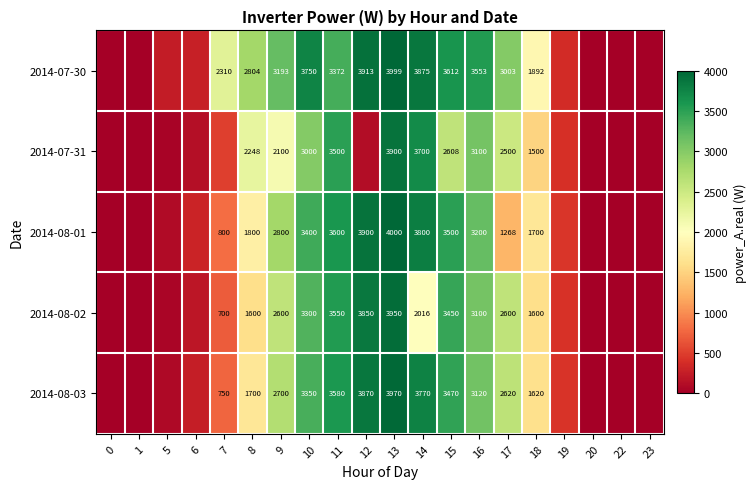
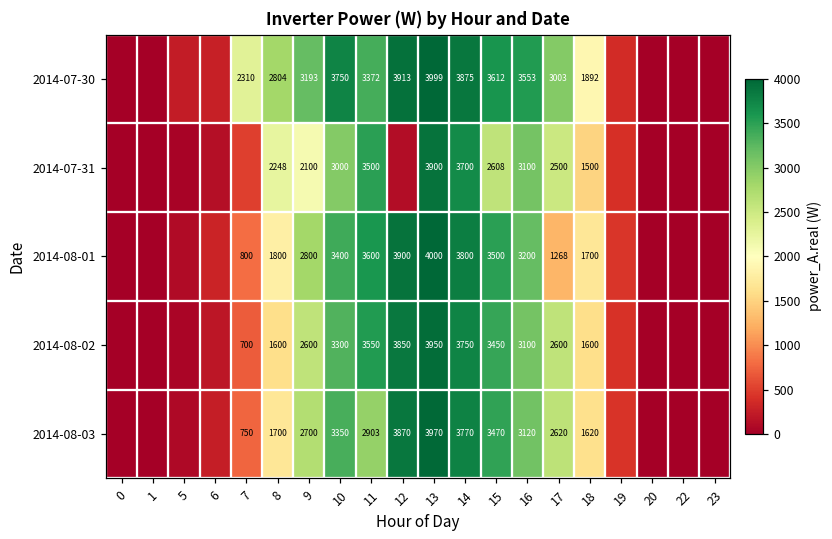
2014-08-02, 14: 2016 -> 3750
2014-08-03, 11: 3580 -> 2903
